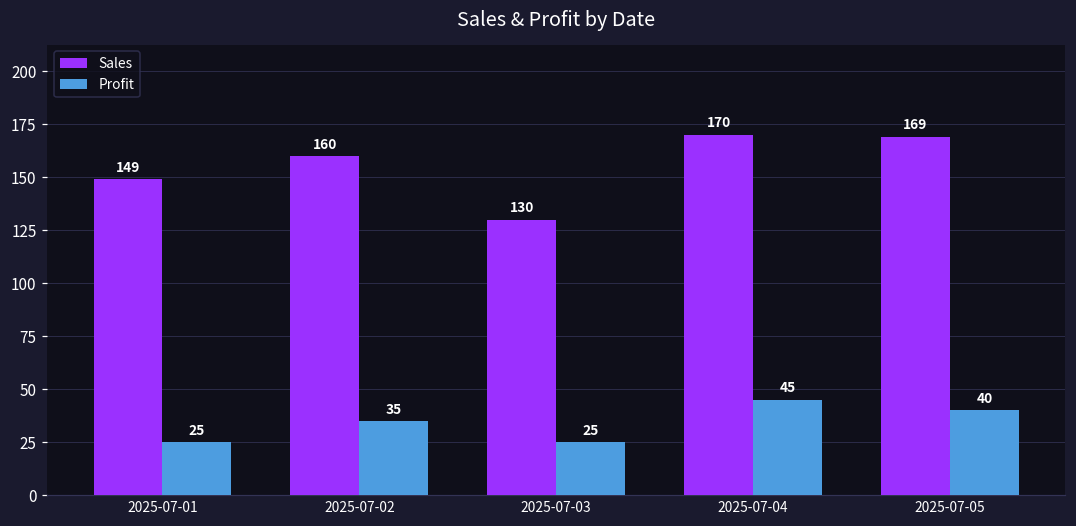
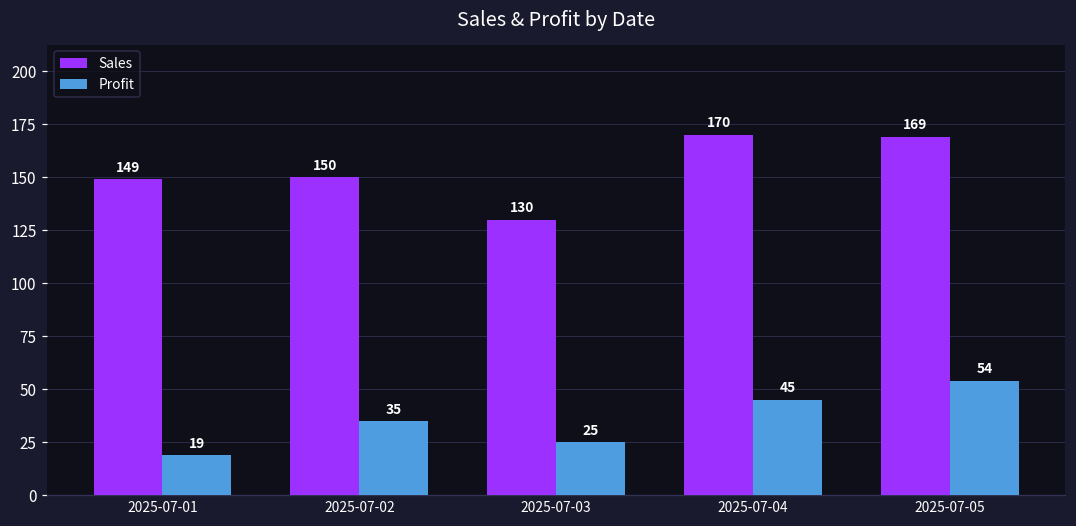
Profit, 2025-07-01: 25 -> 19
Sales, 2025-07-02: 160 -> 150
Profit, 2025-07-05: 40 -> 54
